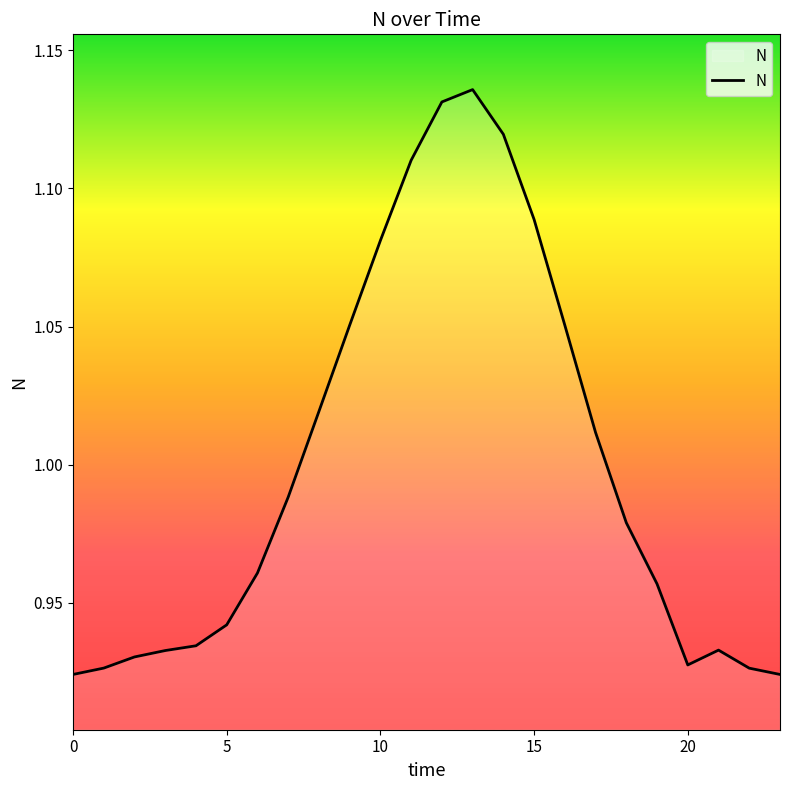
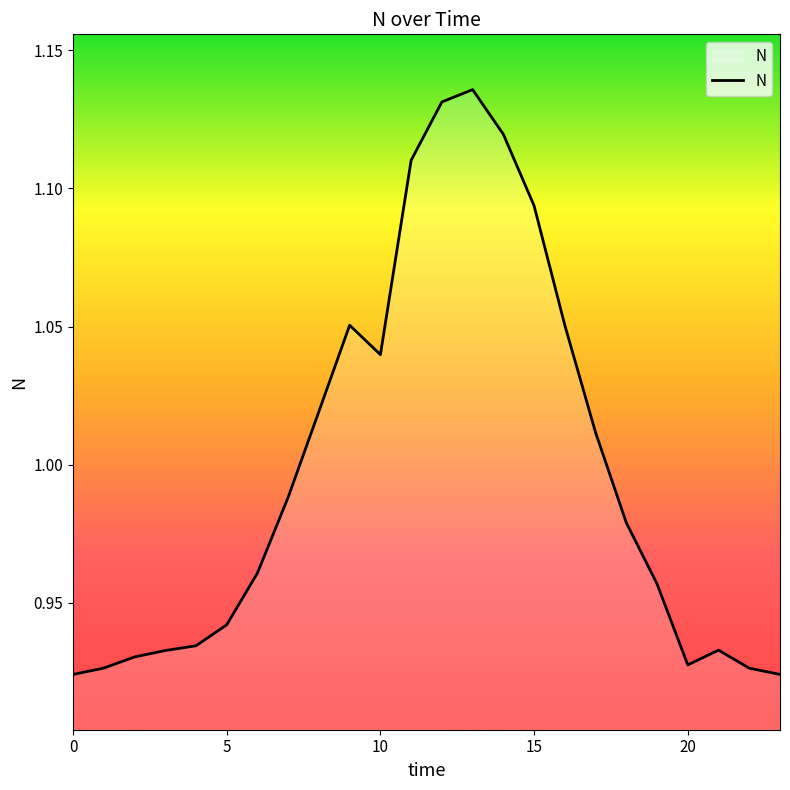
10: 1.081 -> 1.040
15: 1.089 -> 1.094
